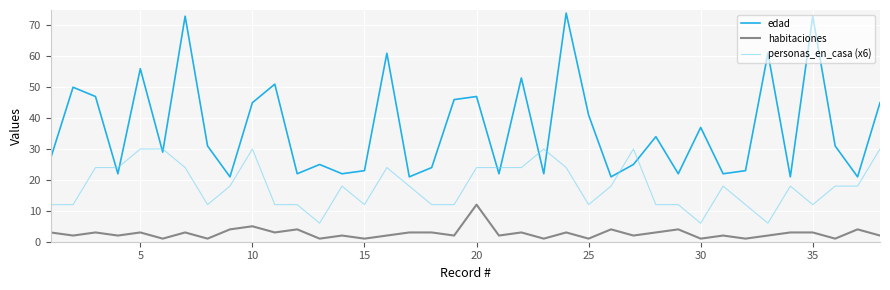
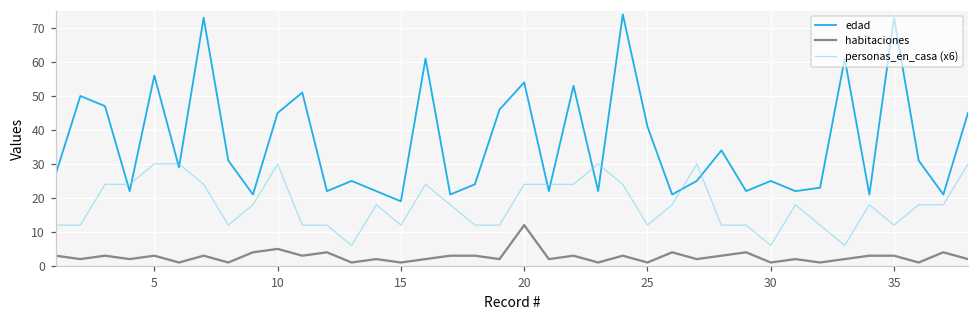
edad, 15: 23 -> 19
edad, 20: 47 -> 54
edad, 30: 37 -> 25
